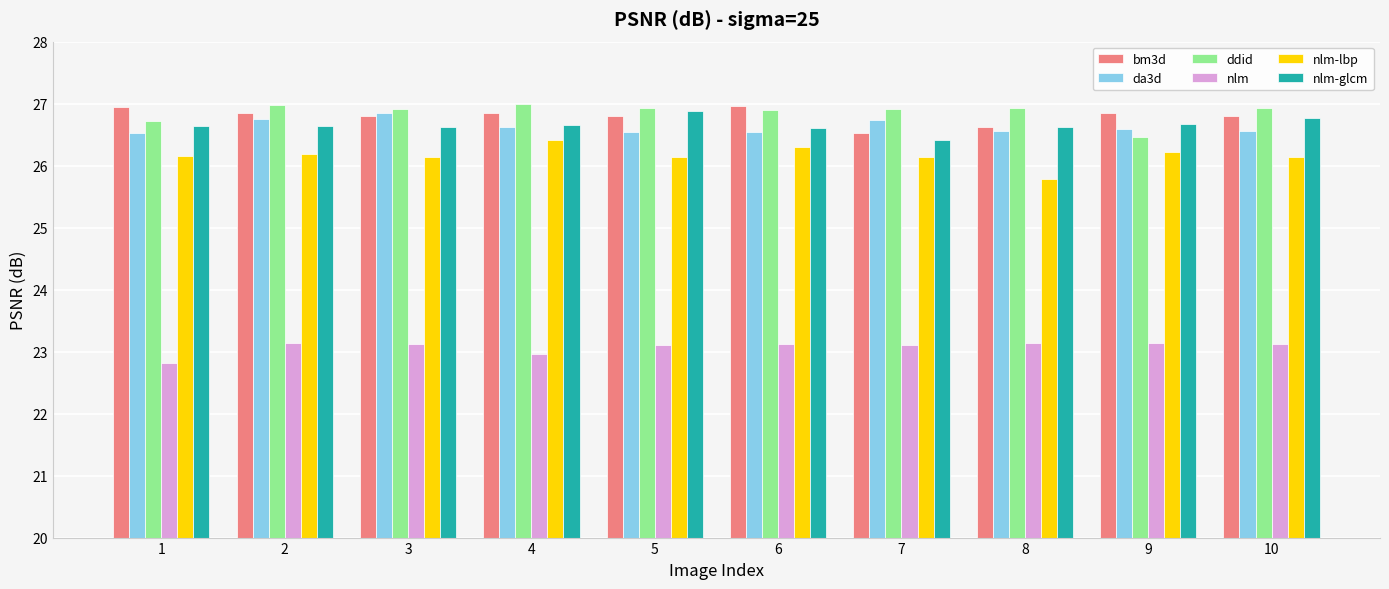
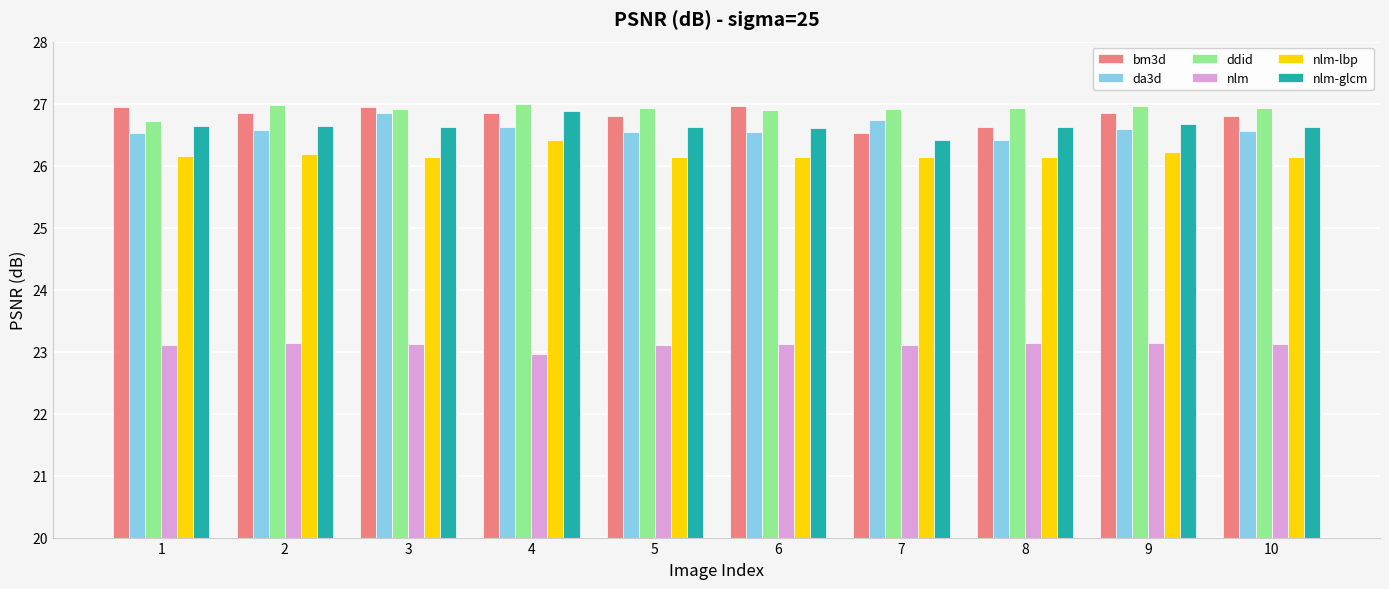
nlm, 1: 22.8 -> 23.1
da3d, 2: 26.7 -> 26.6
bm3d, 3: 26.8 -> 27.0
nlm-glcm, 4: 26.6 -> 26.9
nlm-glcm, 5: 26.9 -> 26.6
nlm-lbp, 6: 26.3 -> 26.1
da3d, 8: 26.6 -> 26.4
nlm-lbp, 8: 25.8 -> 26.1
ddid, 9: 26.5 -> 27.0
nlm-glcm, 10: 26.8 -> 26.6
